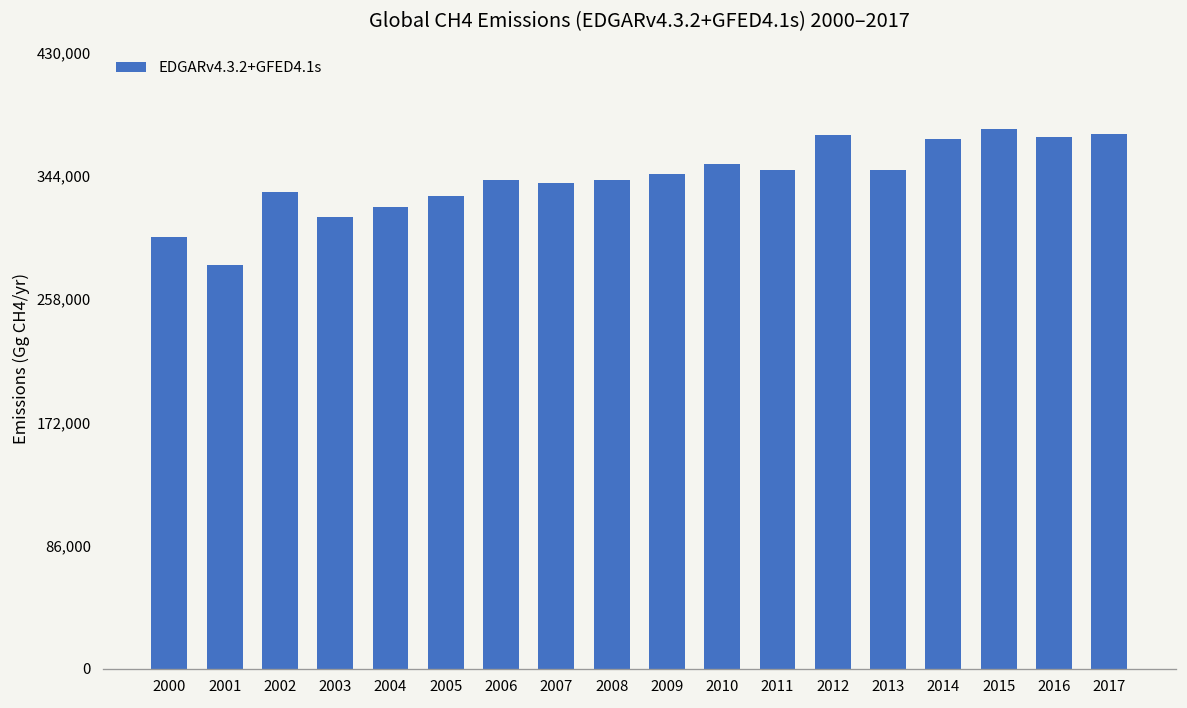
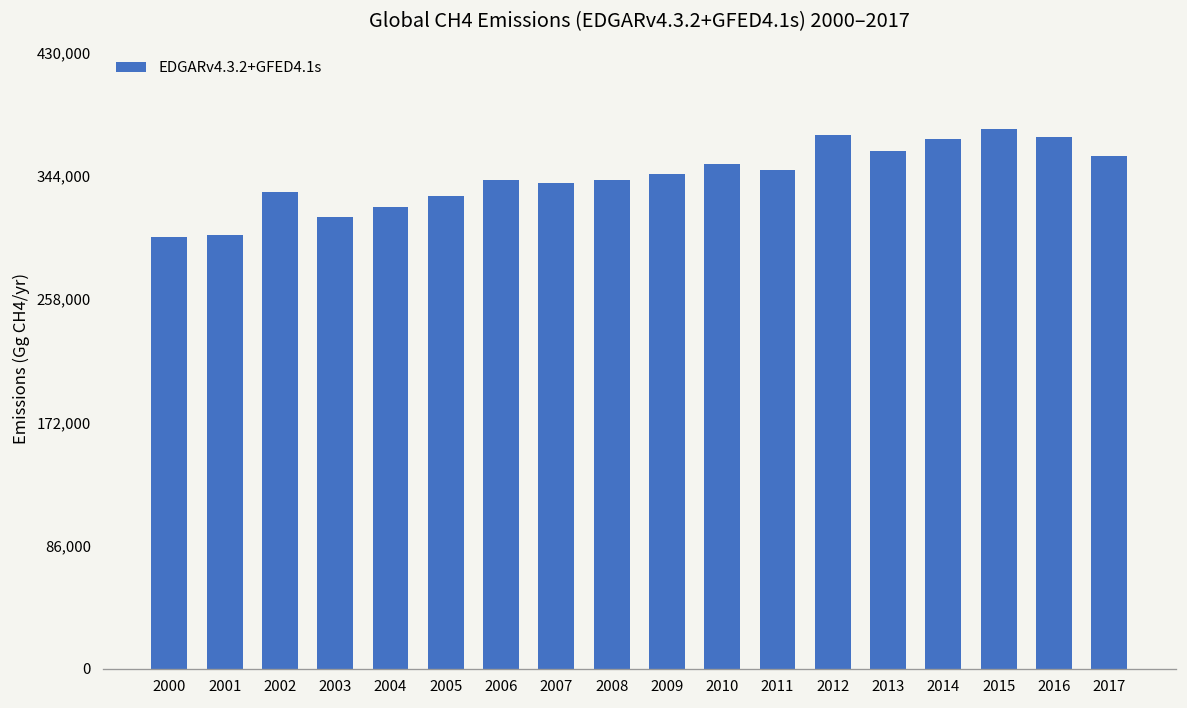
2001: 282,000 -> 303,000
2013: 348,000 -> 362,000
2017: 374,000 -> 358,000
